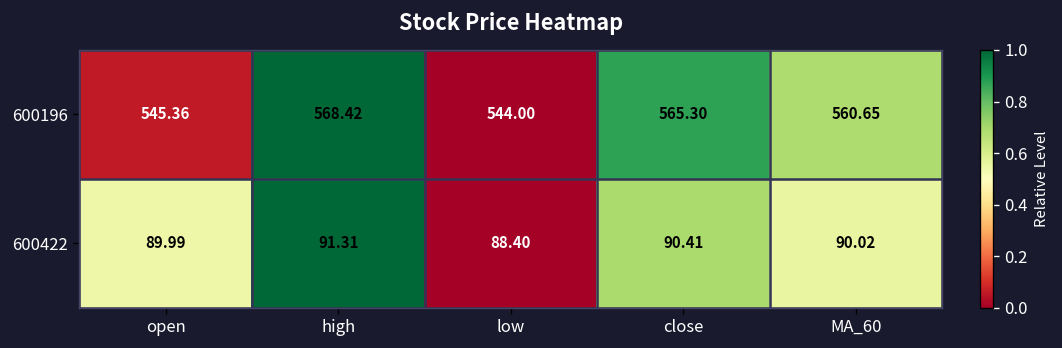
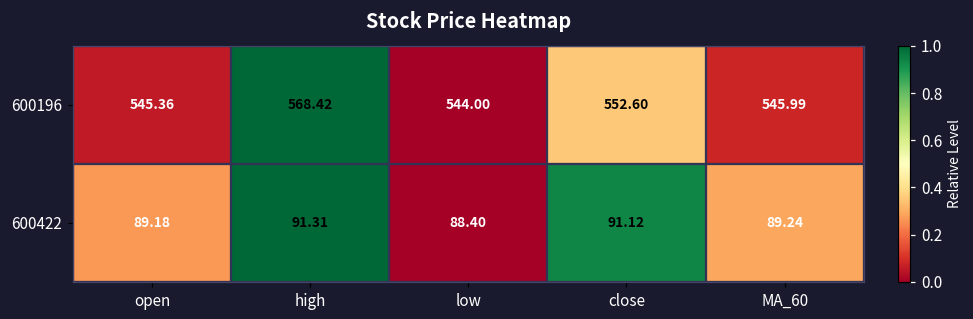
600196, close: 565.30 -> 552.60
600196, MA_60: 560.65 -> 545.99
600422, open: 89.99 -> 89.18
600422, close: 90.41 -> 91.12
600422, MA_60: 90.02 -> 89.24
